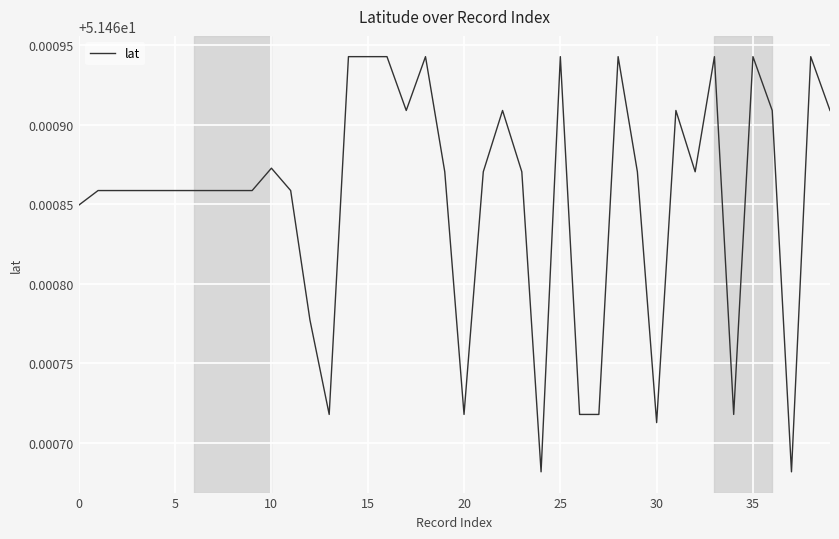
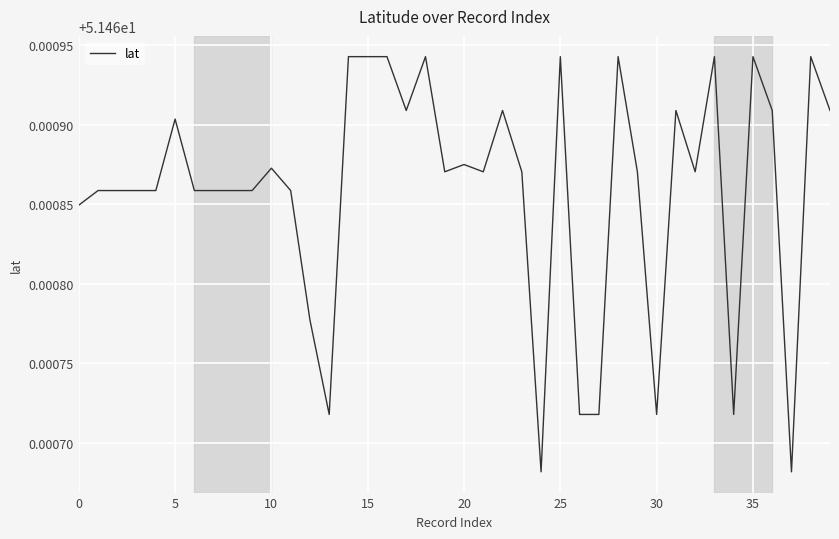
5: 51.460859 -> 51.460903
20: 51.460718 -> 51.460875
30: 51.460713 -> 51.460718
